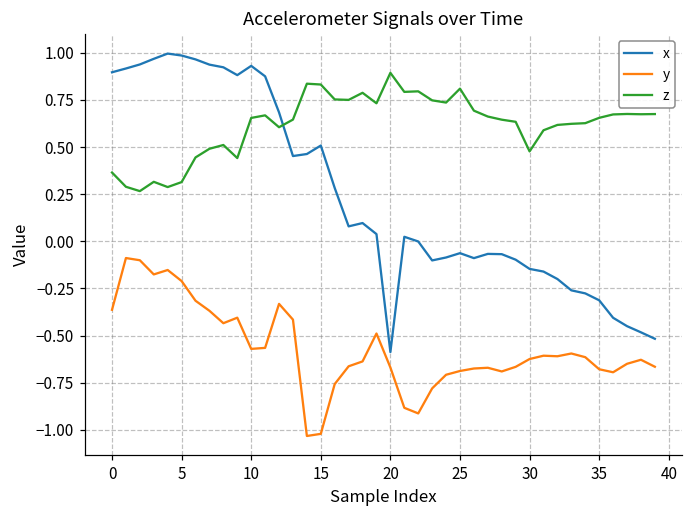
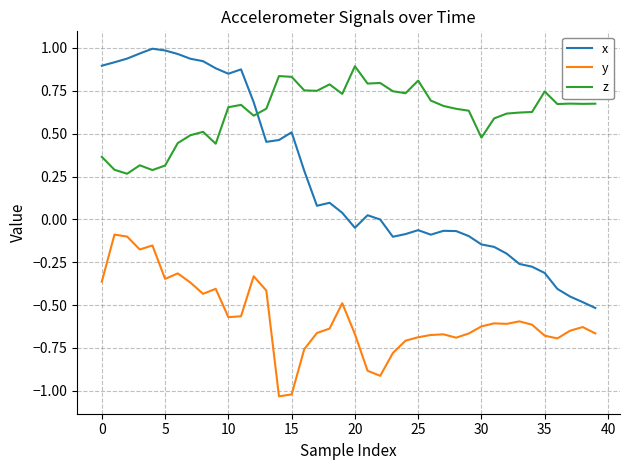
y, 5: -0.21 -> -0.35
x, 10: 0.93 -> 0.85
x, 20: -0.59 -> -0.05
z, 35: 0.65 -> 0.75
